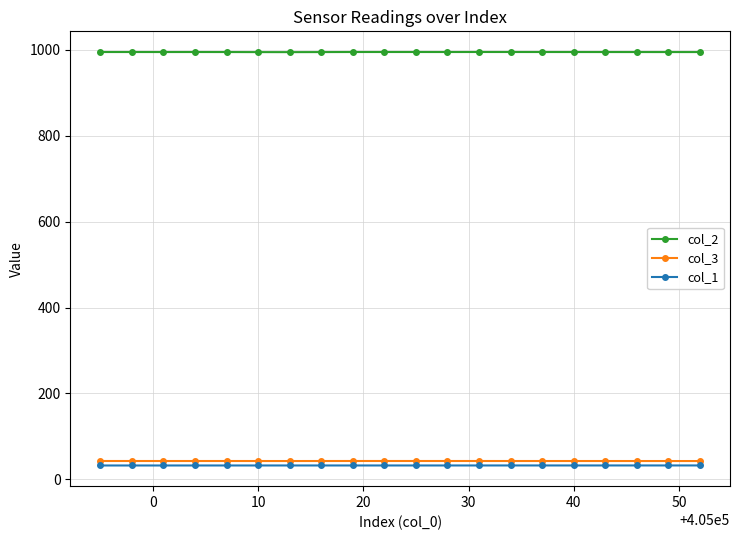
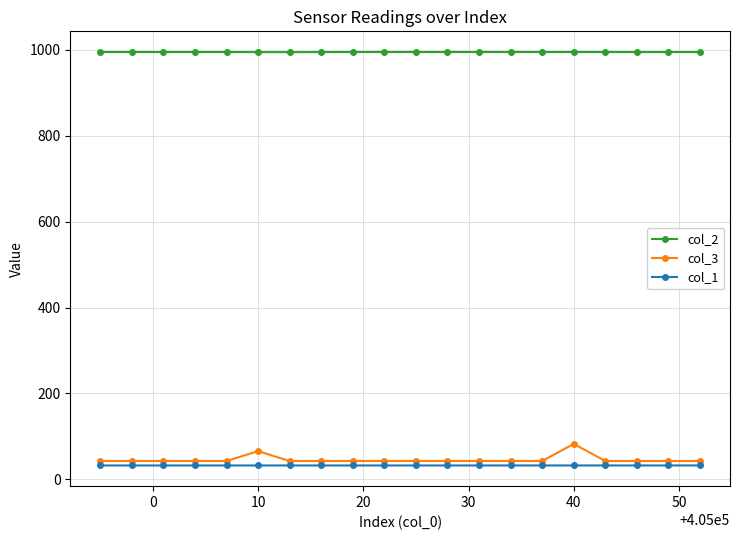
col_3, 10: 40 -> 70
col_3, 40: 40 -> 80
